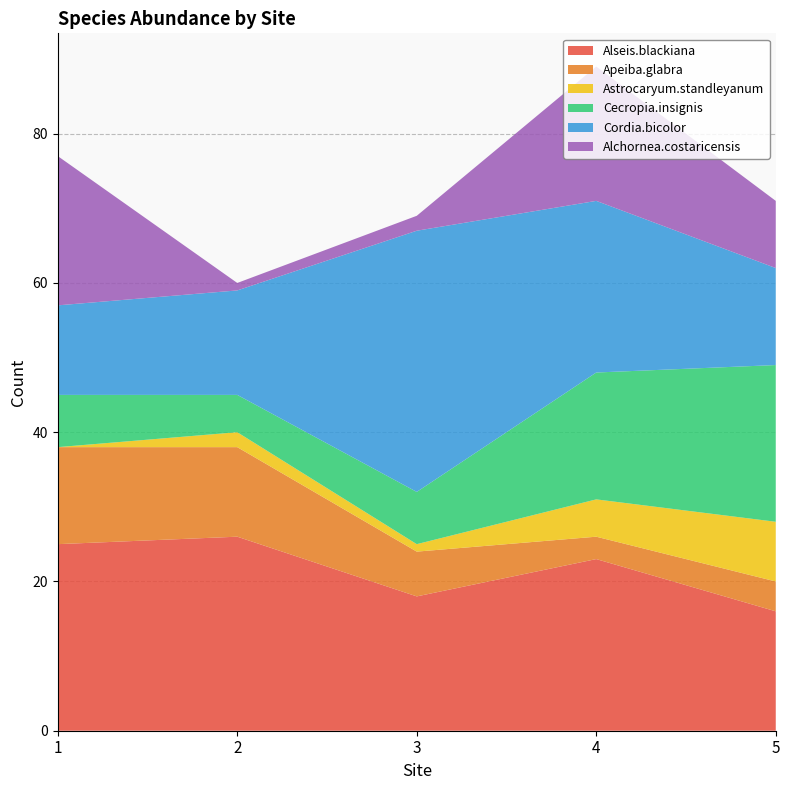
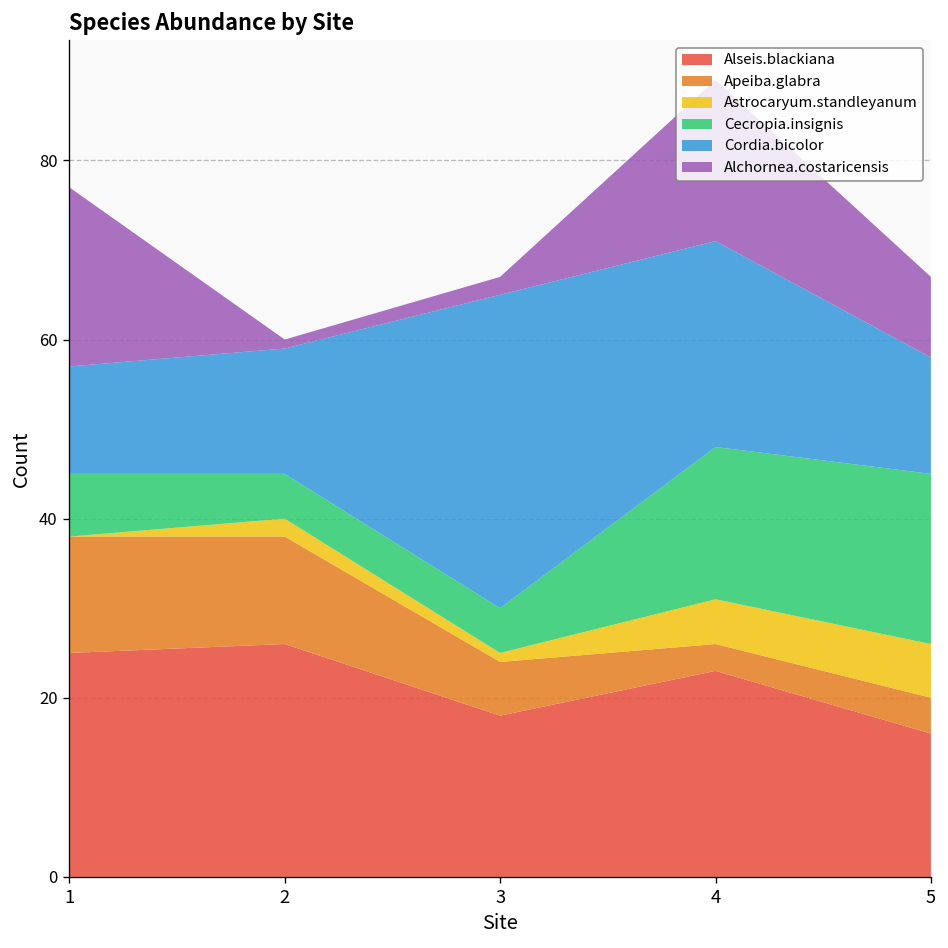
Cecropia.insignis, 3: 7 -> 5
Astrocaryum.standleyanum, 5: 8 -> 6
Cecropia.insignis, 5: 21 -> 19
